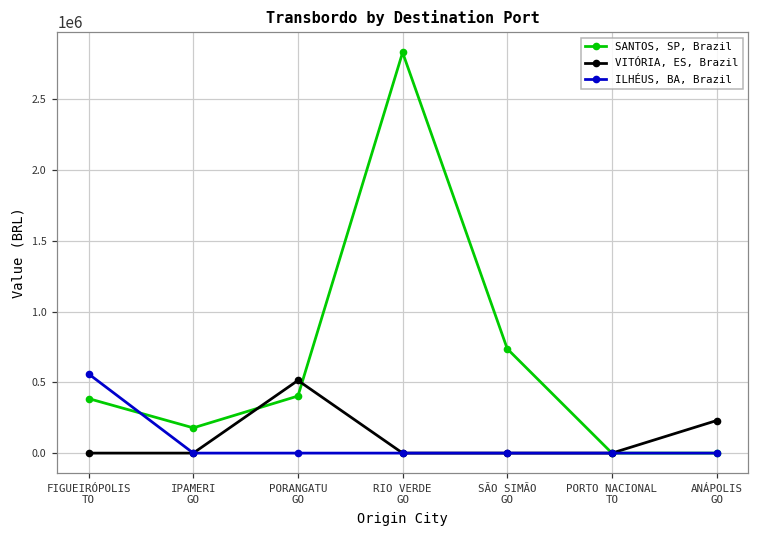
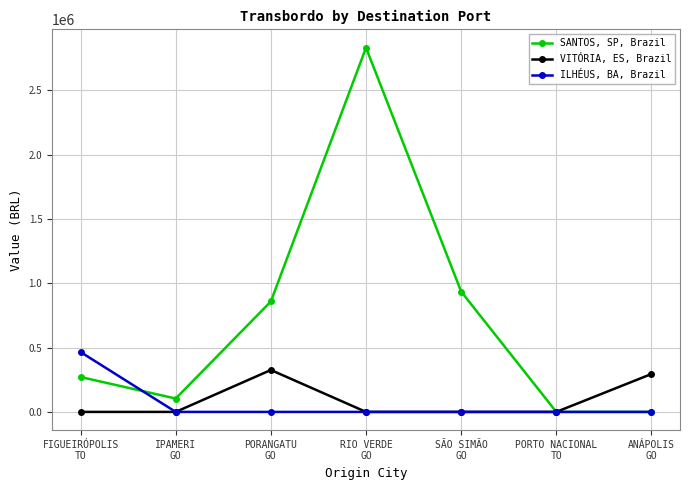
SANTOS, SP, Brazil, FIGUEIRÓPOLIS TO: 390000 -> 270000
ILHÉUS, BA, Brazil, FIGUEIRÓPOLIS TO: 560000 -> 470000
SANTOS, SP, Brazil, IPAMERI GO: 180000 -> 100000
SANTOS, SP, Brazil, PORANGATU GO: 400000 -> 860000
VITÓRIA, ES, Brazil, PORANGATU GO: 510000 -> 330000
SANTOS, SP, Brazil, SÃO SIMÃO GO: 740000 -> 940000
VITÓRIA, ES, Brazil, ANÁPOLIS GO: 230000 -> 290000
